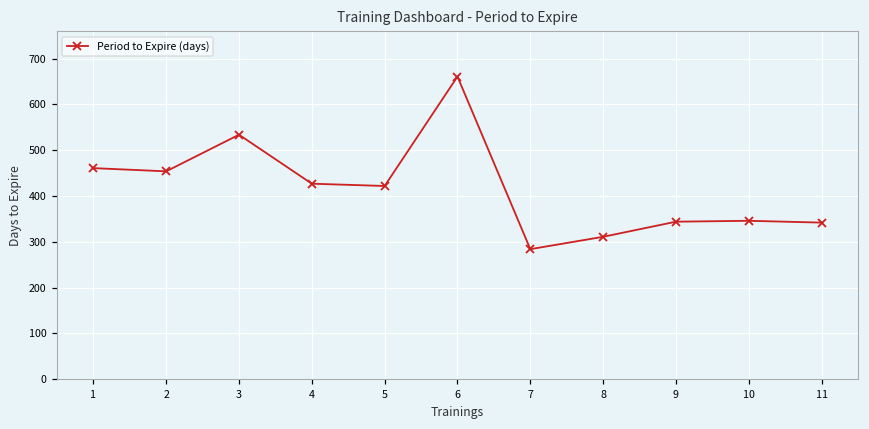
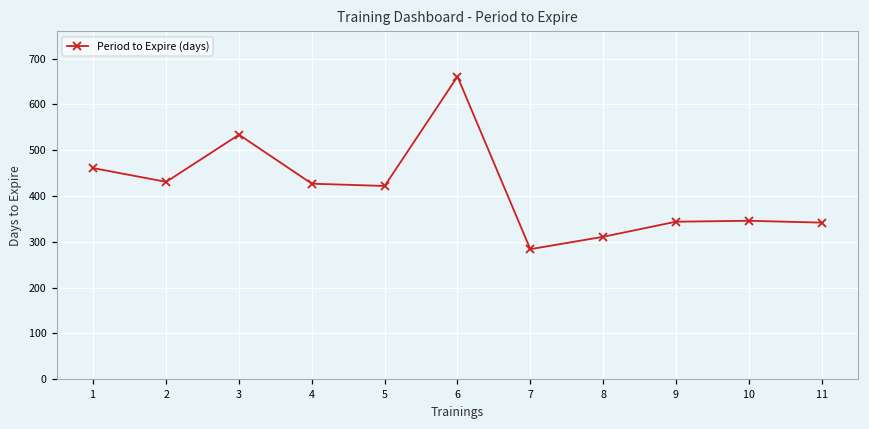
2: 450 -> 430
